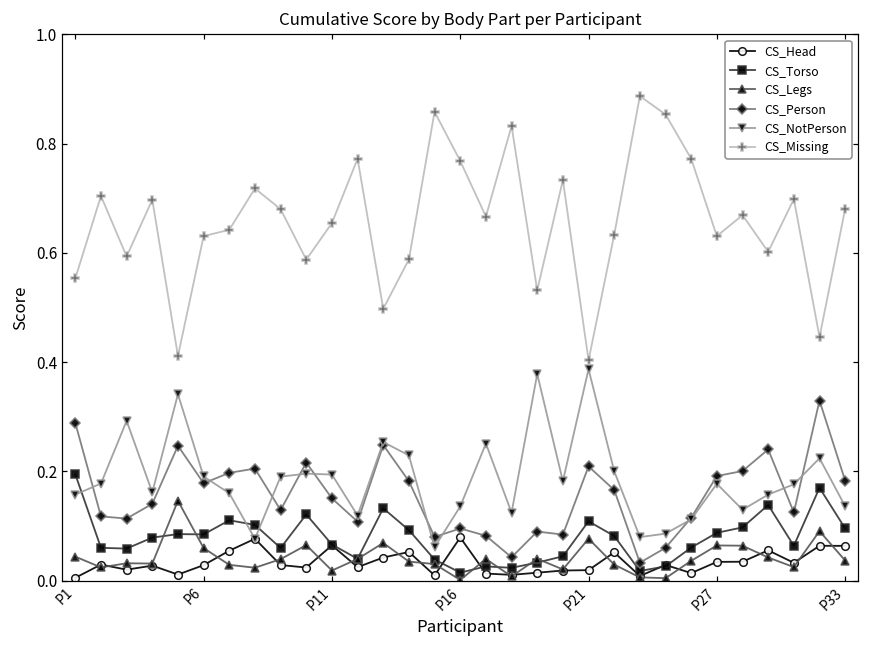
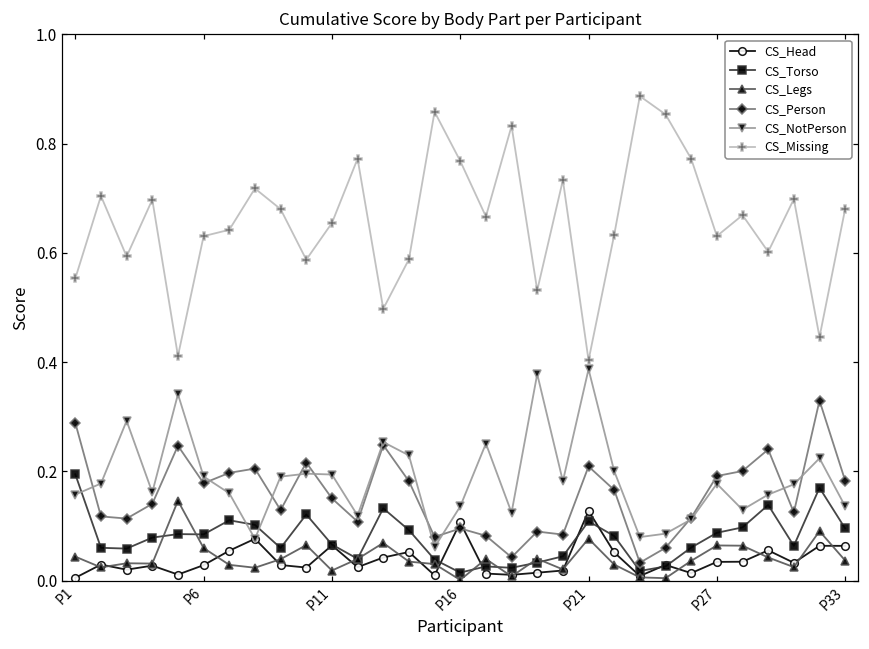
CS_Head, P16: 0.08 -> 0.11
CS_Head, P21: 0.02 -> 0.13
